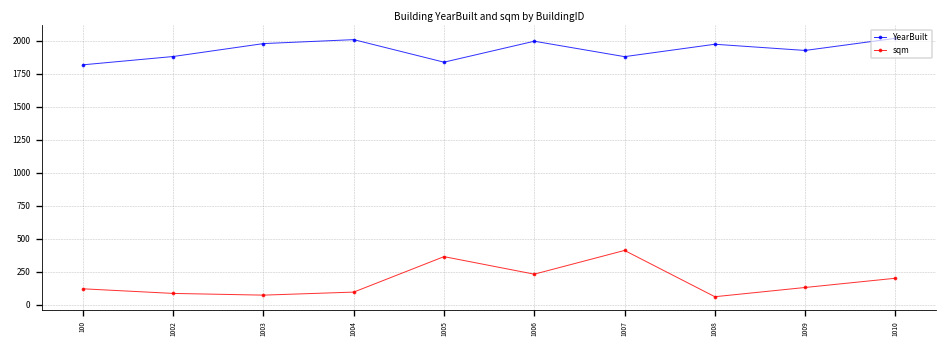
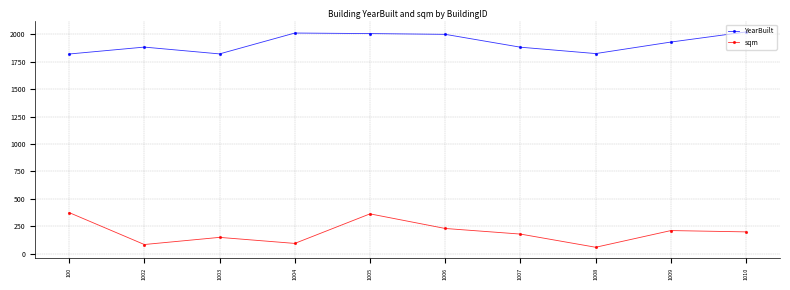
sqm, 100: 120 -> 380
YearBuilt, 1003: 1980 -> 1820
sqm, 1003: 70 -> 150
YearBuilt, 1005: 1840 -> 2010
sqm, 1007: 410 -> 180
YearBuilt, 1008: 1980 -> 1820
sqm, 1009: 130 -> 210
